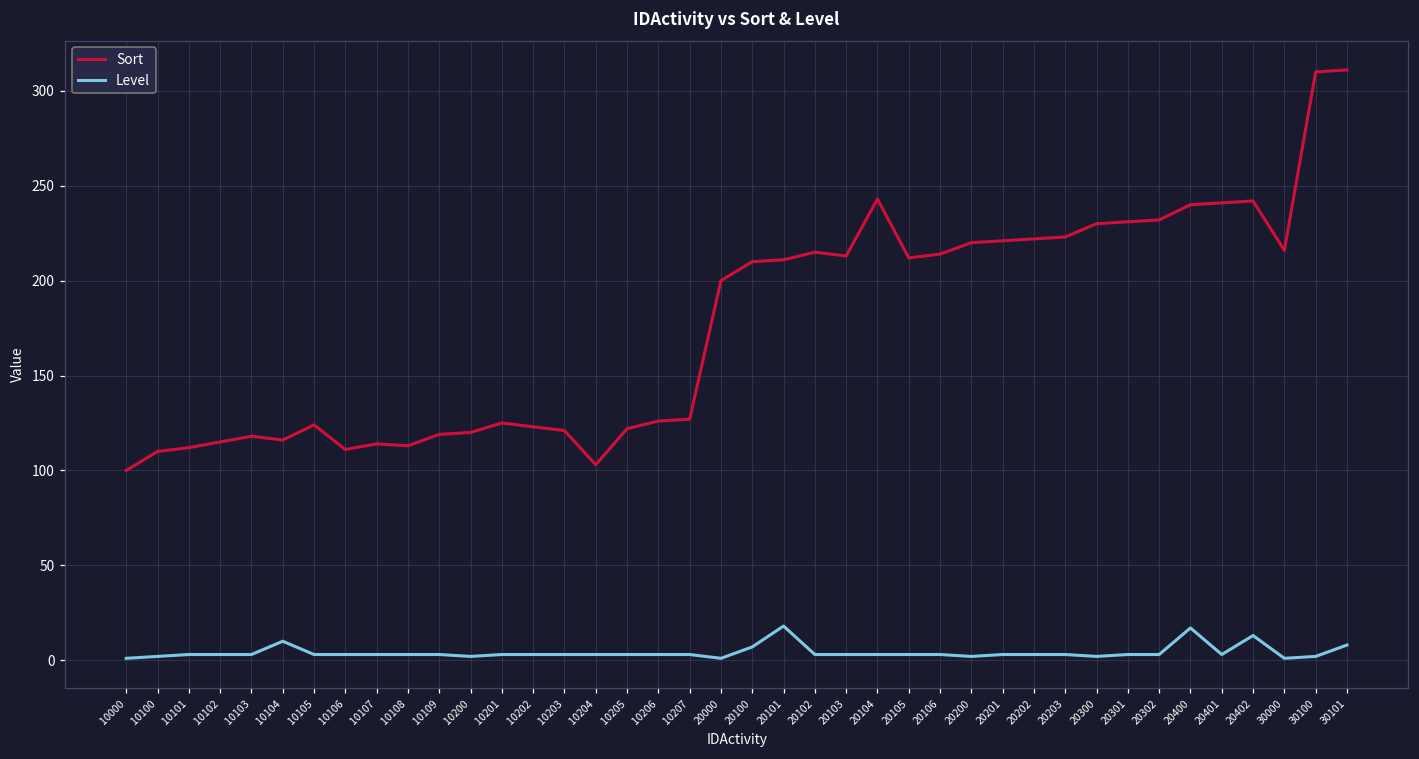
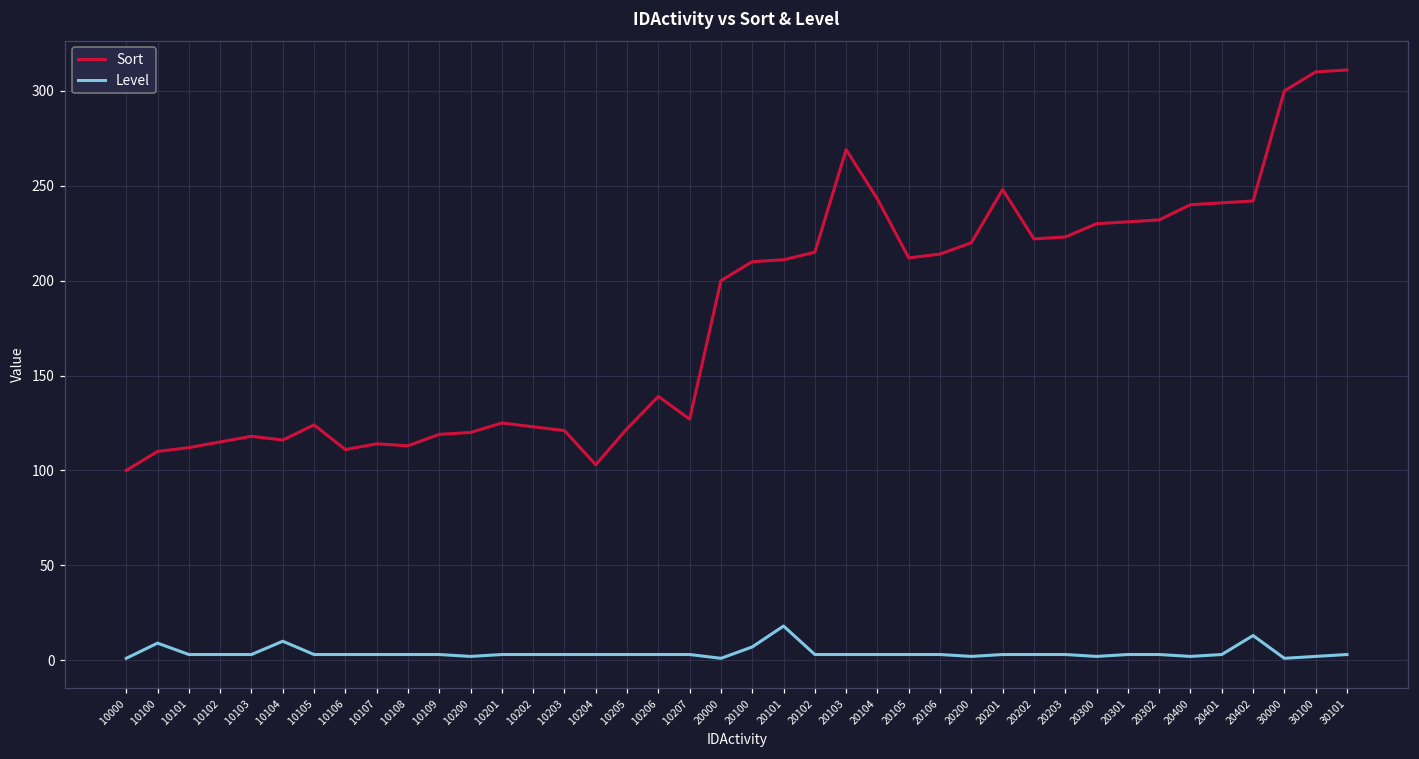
Level, 10100: 2 -> 9
Sort, 10206: 126 -> 139
Sort, 20103: 213 -> 269
Sort, 20201: 221 -> 248
Level, 20400: 17 -> 2
Sort, 30000: 216 -> 300
Level, 30101: 8 -> 3
